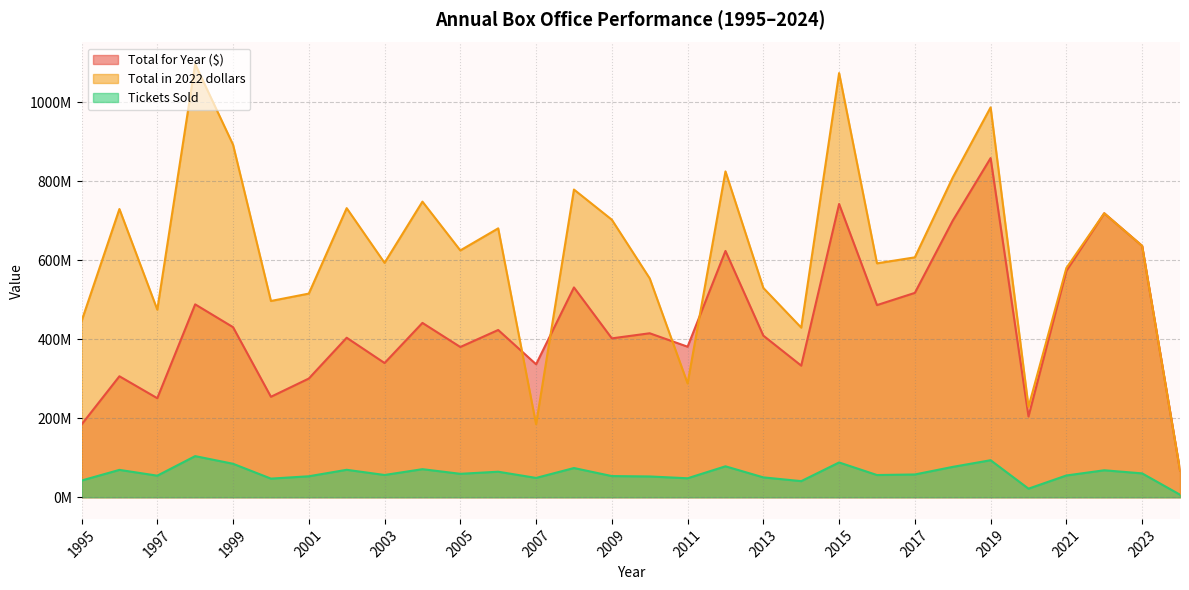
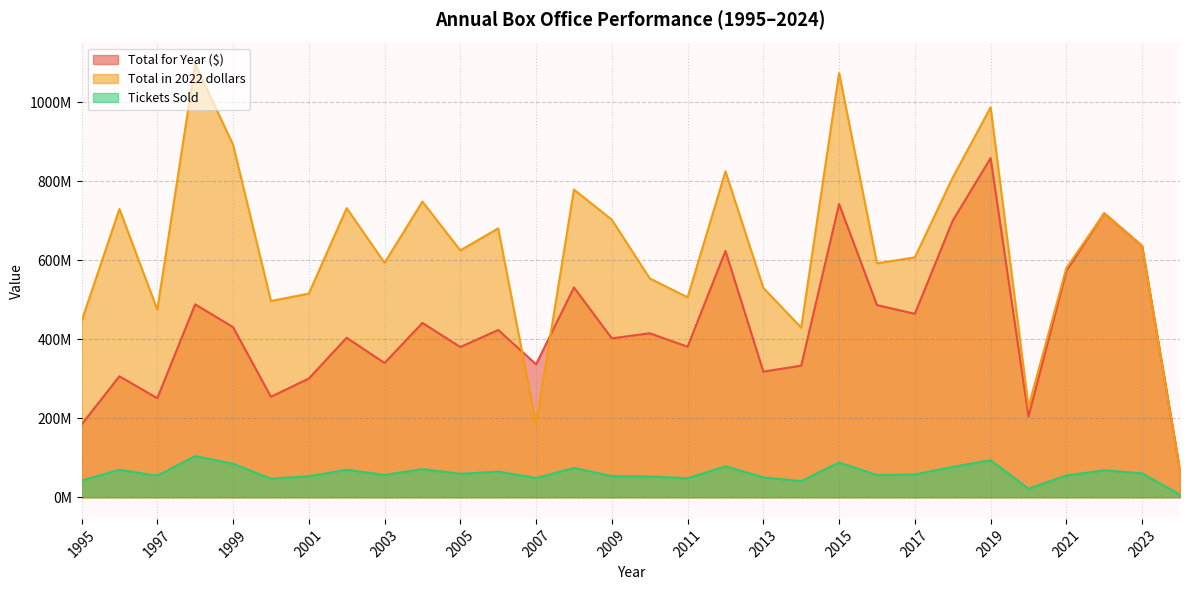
Total in 2022 dollars, 2011: 290000000 -> 510000000
Total for Year ($), 2013: 410000000 -> 320000000
Total for Year ($), 2017: 520000000 -> 460000000
